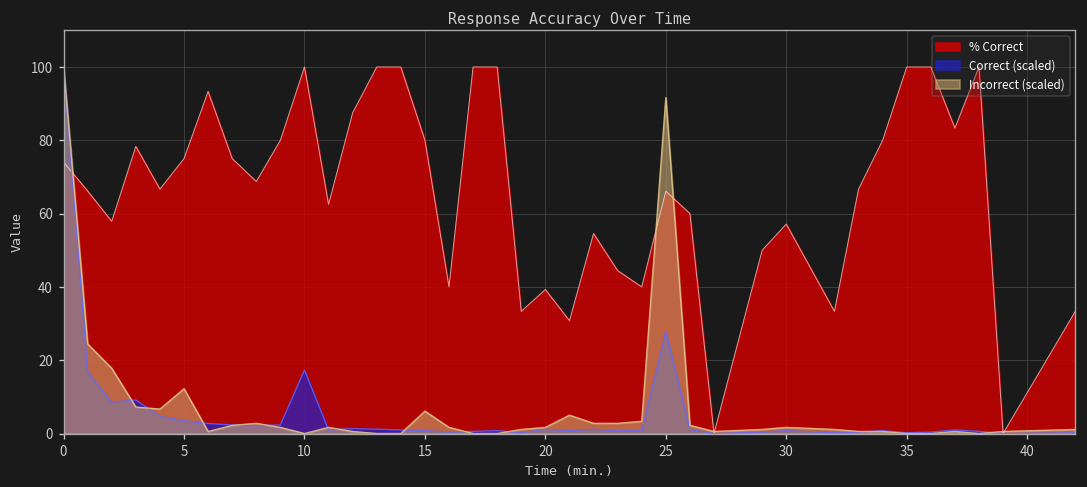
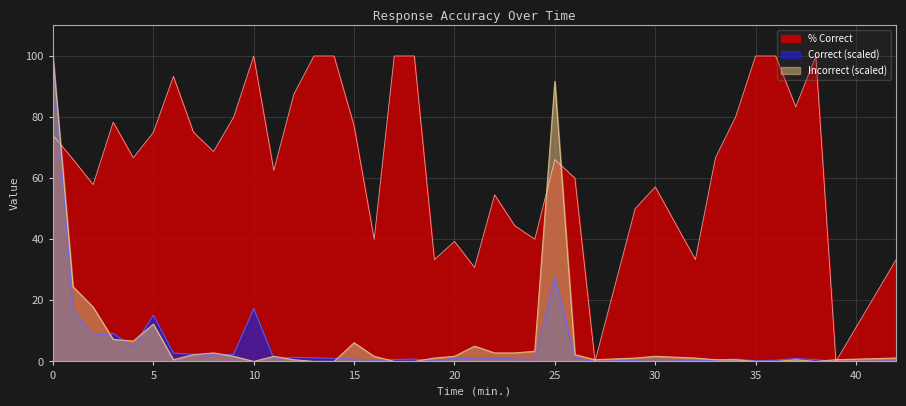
Correct (scaled), 5: 4 -> 15
% Correct, 15: 80 -> 77
